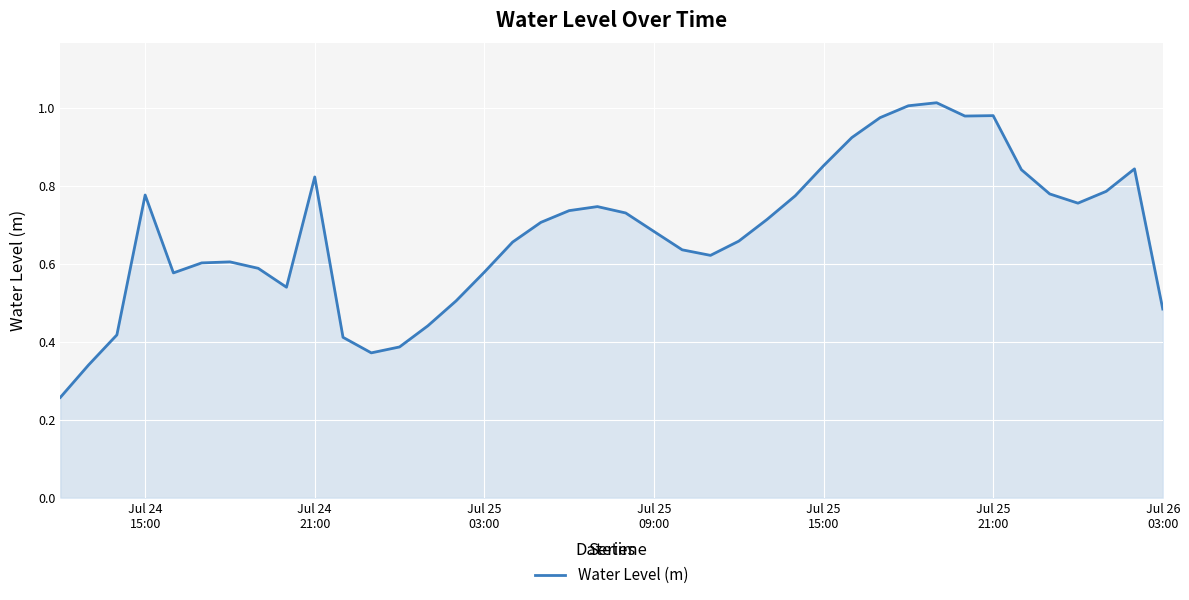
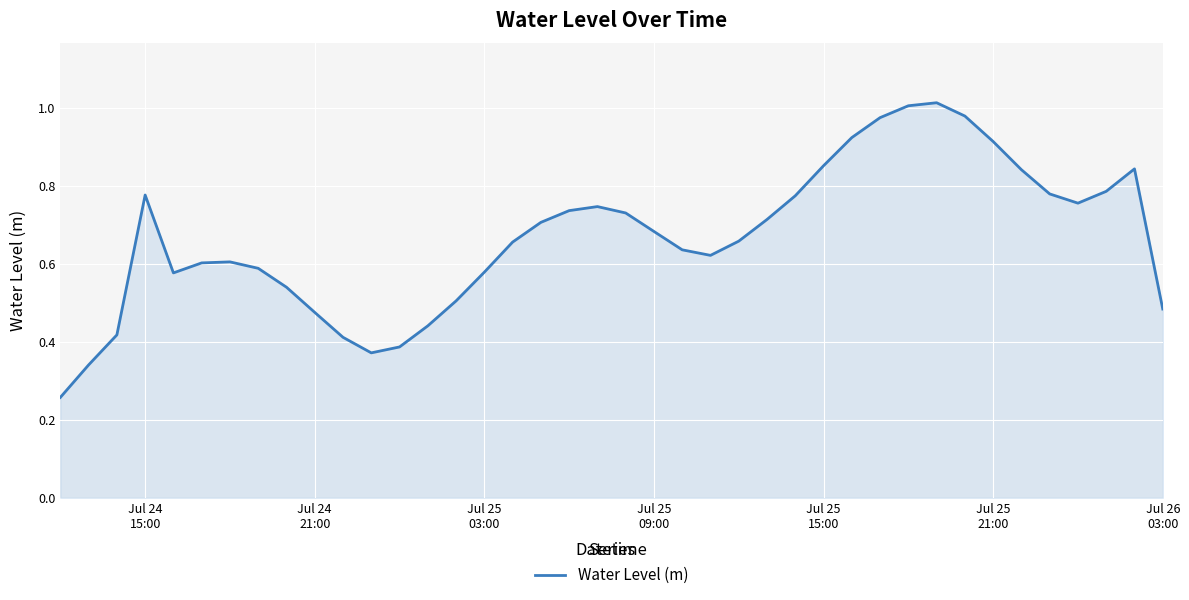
Jul 24 21:00: 0.82 -> 0.48
Jul 25 21:00: 0.98 -> 0.91
